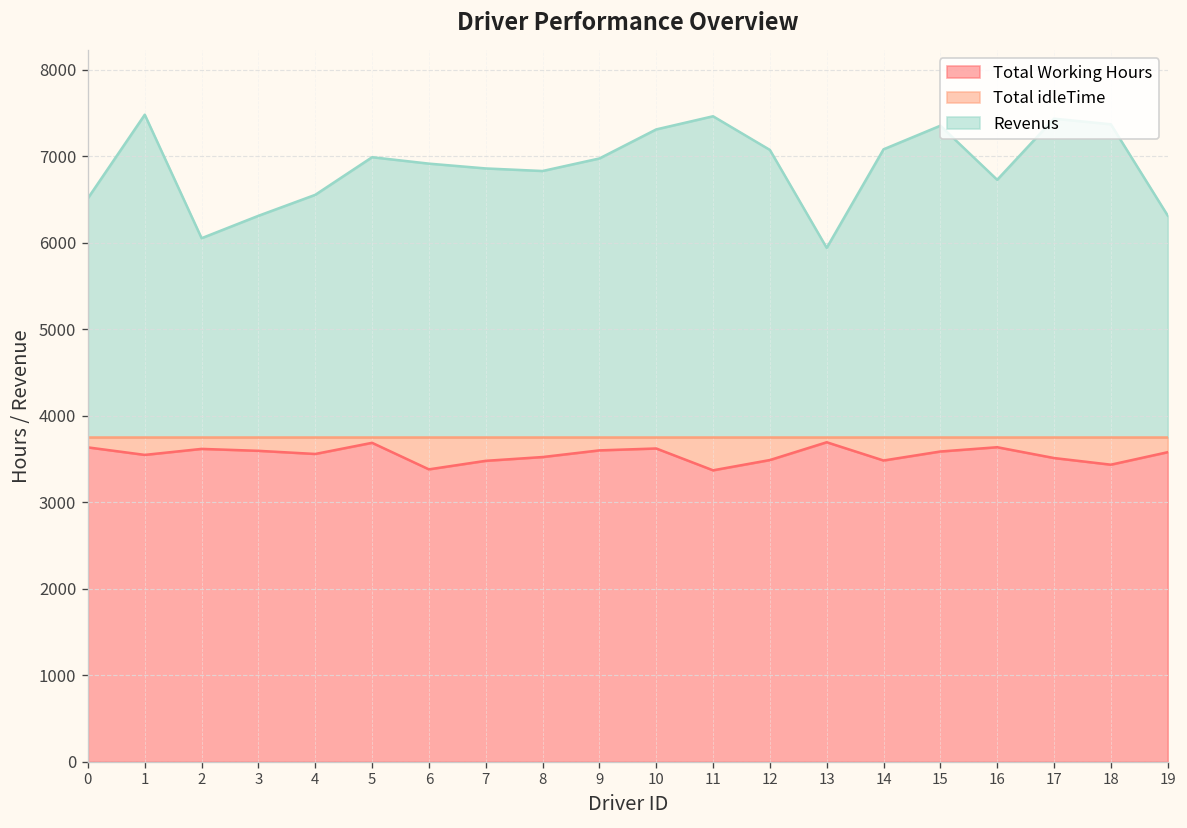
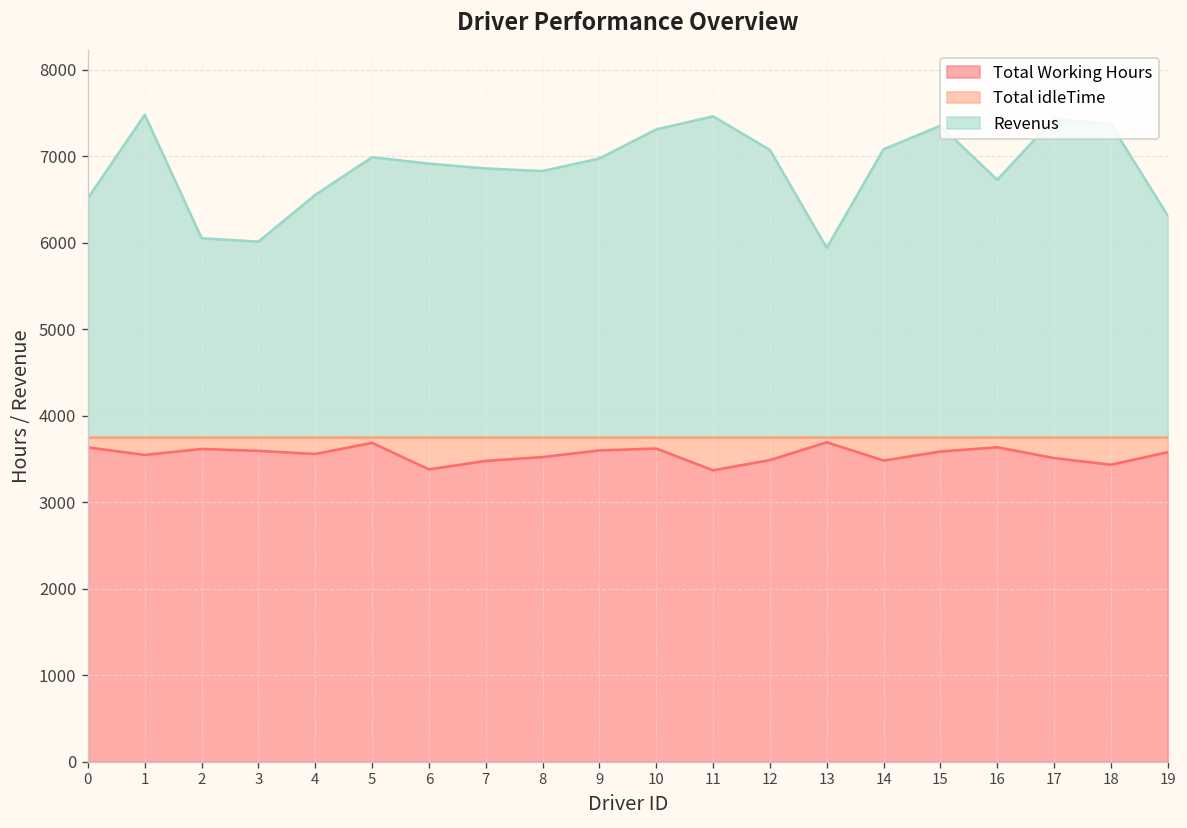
Revenus, 3: 6300 -> 6000
